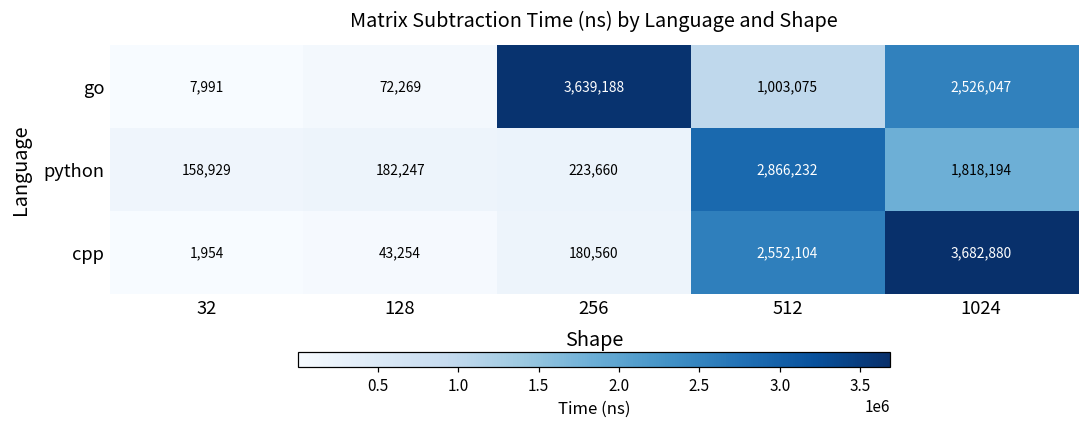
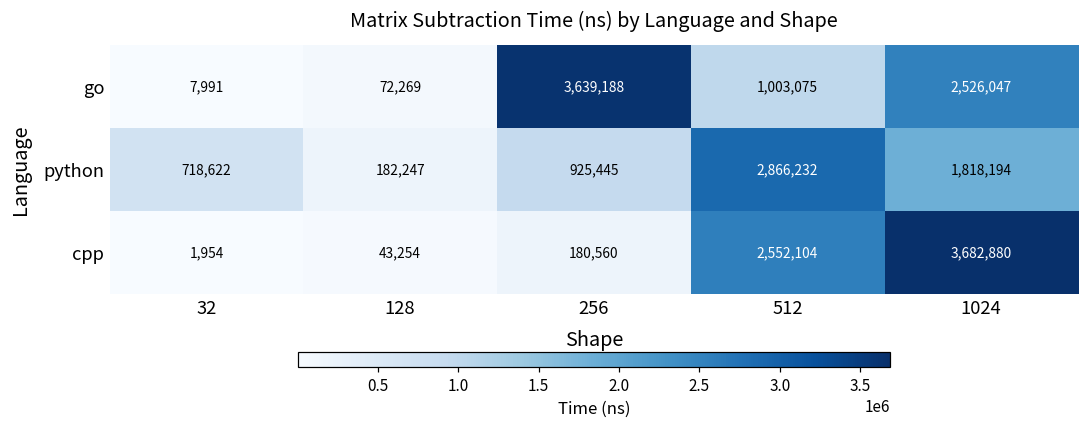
python, 32: 158,929 -> 718,622
python, 256: 223,660 -> 925,445
